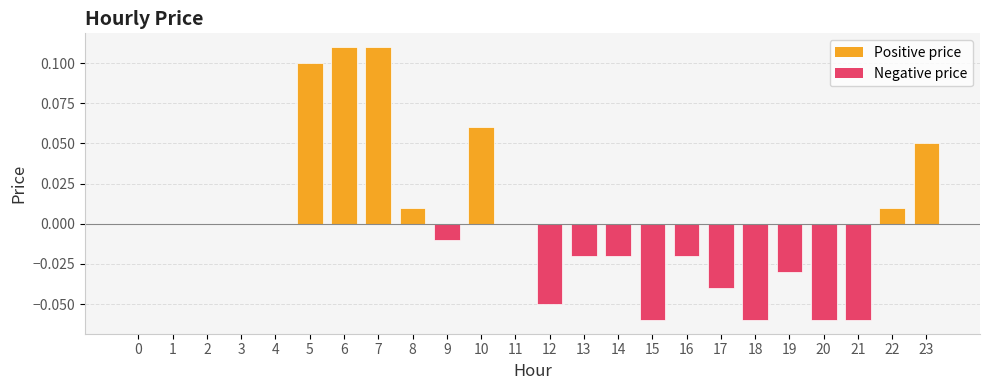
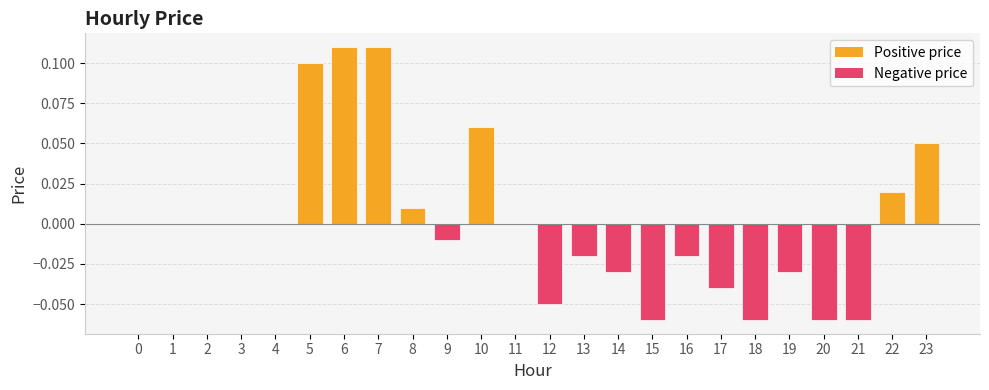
14: -0.02 -> -0.03
22: 0.01 -> 0.02
